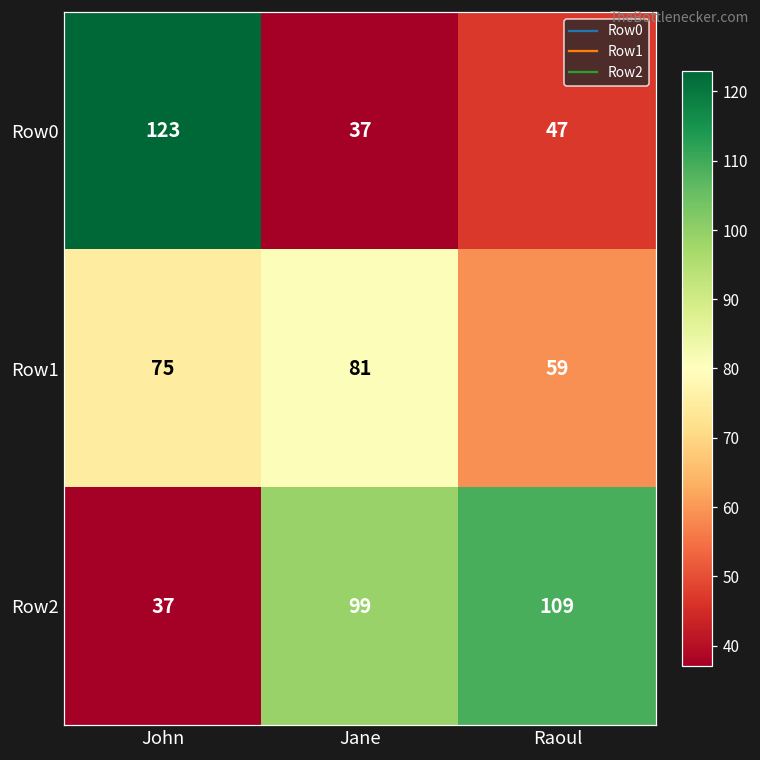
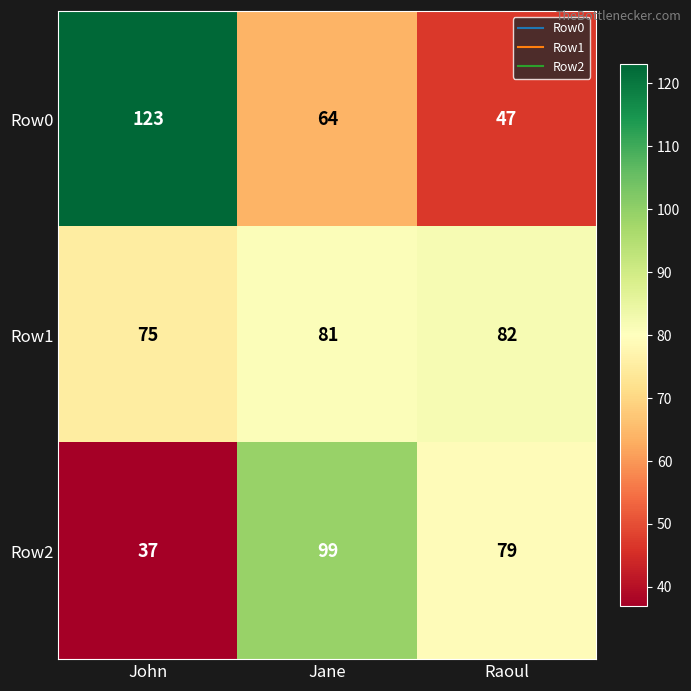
Row0, Jane: 37 -> 64
Row1, Raoul: 59 -> 82
Row2, Raoul: 109 -> 79
